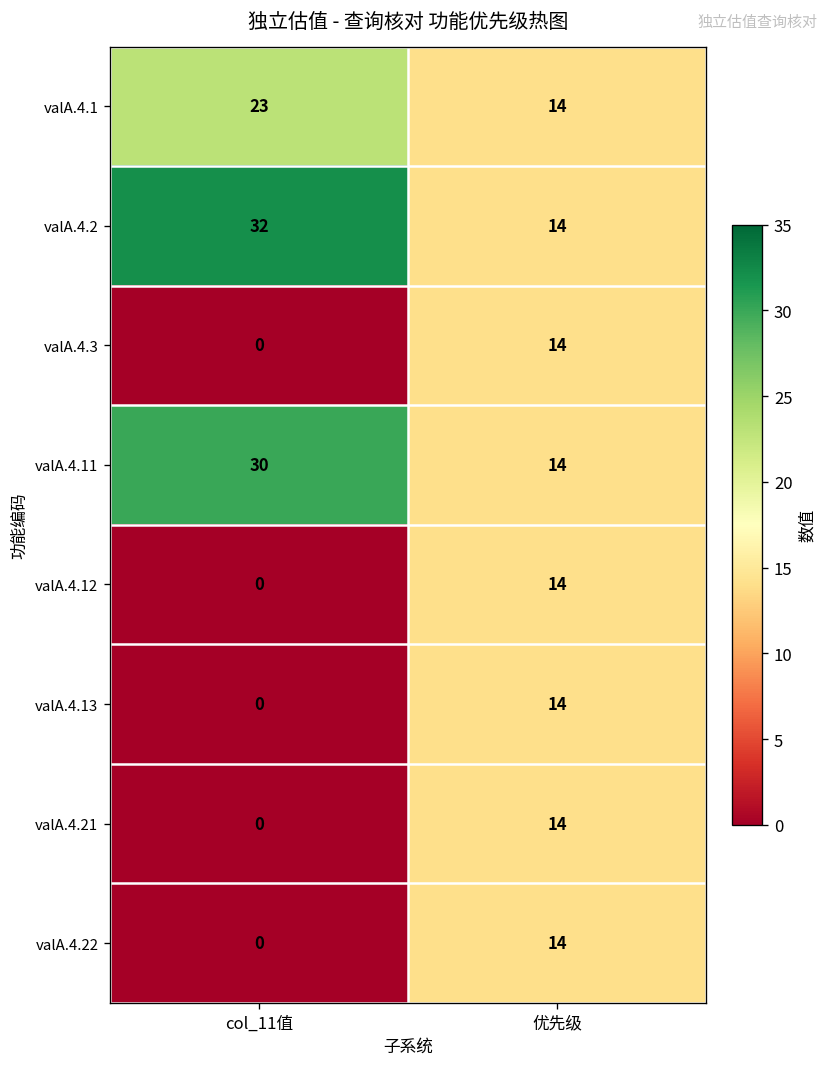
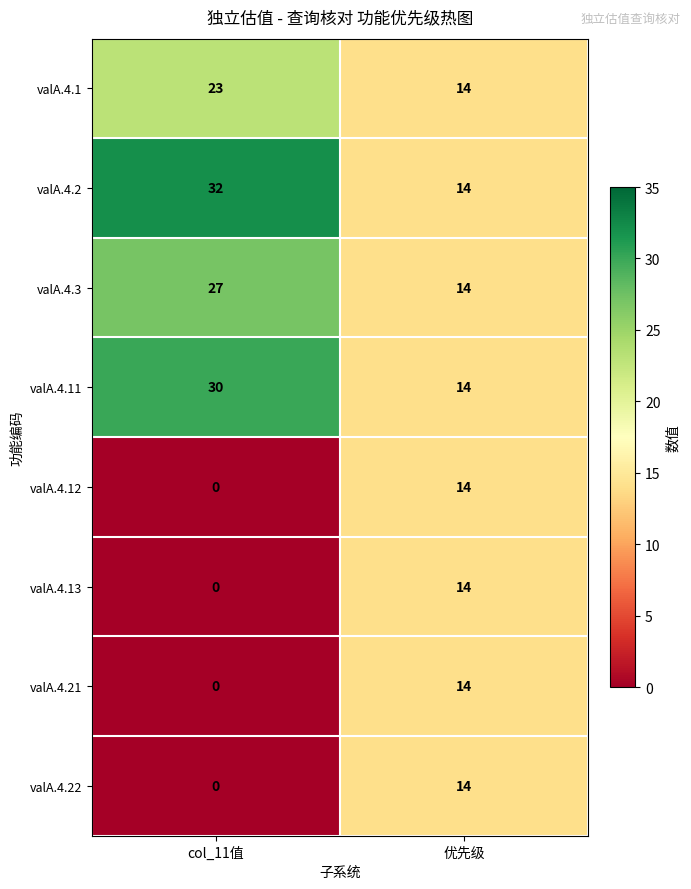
valA.4.3, col_11值: 0 -> 27
